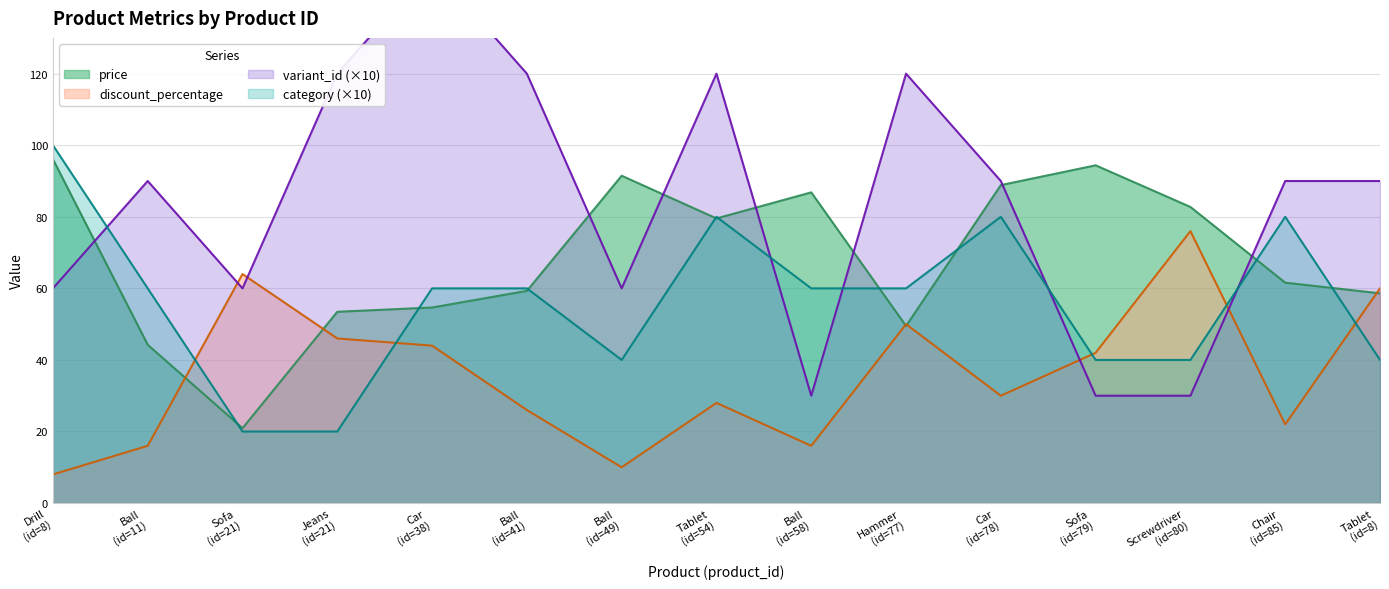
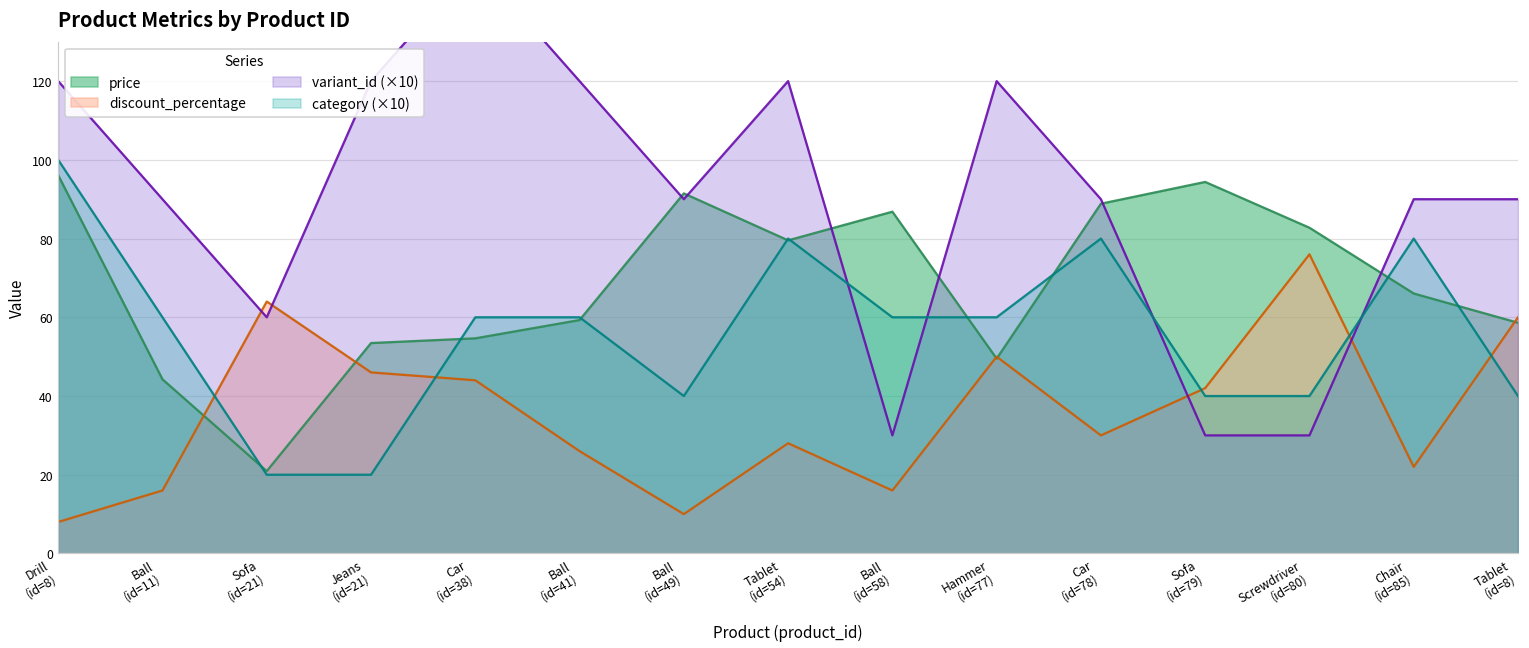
variant_id (×10), Drill (id=8): 60 -> 120
variant_id (×10), Ball (id=49): 60 -> 90
price, Chair (id=85): 62 -> 66
